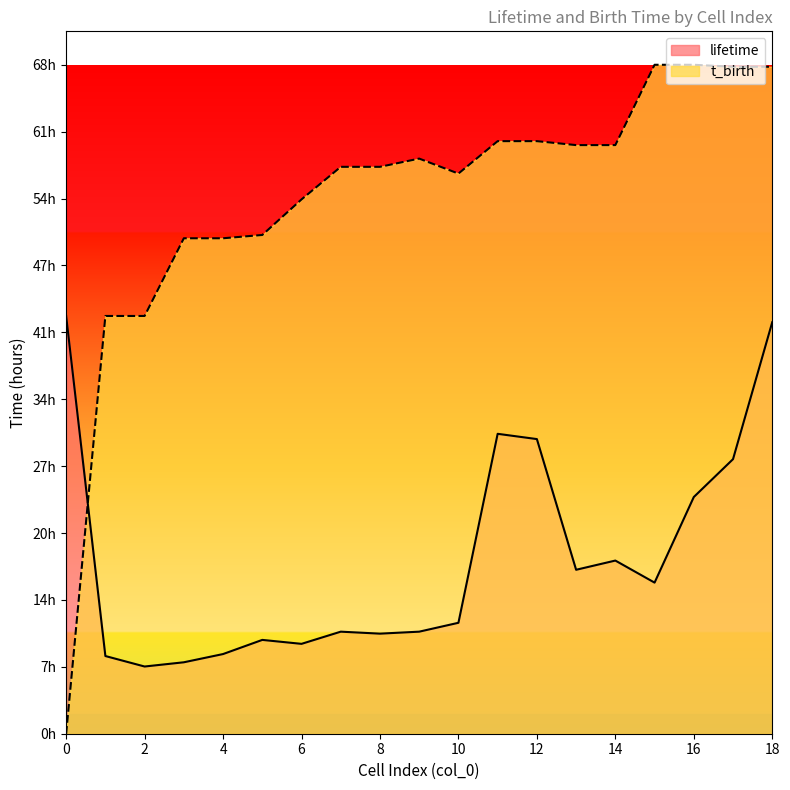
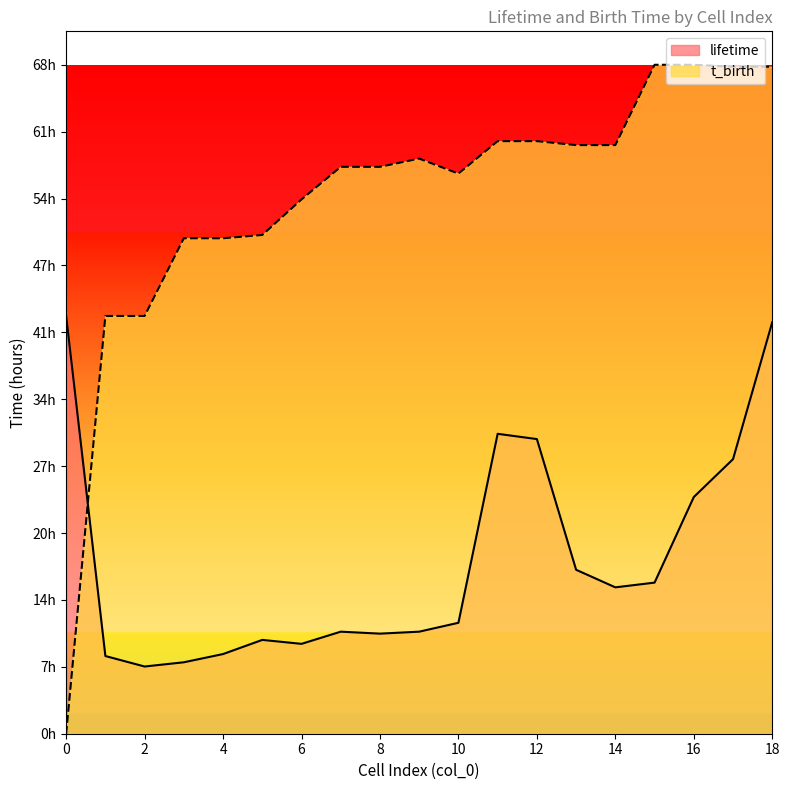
lifetime, 14: 18h -> 15h
